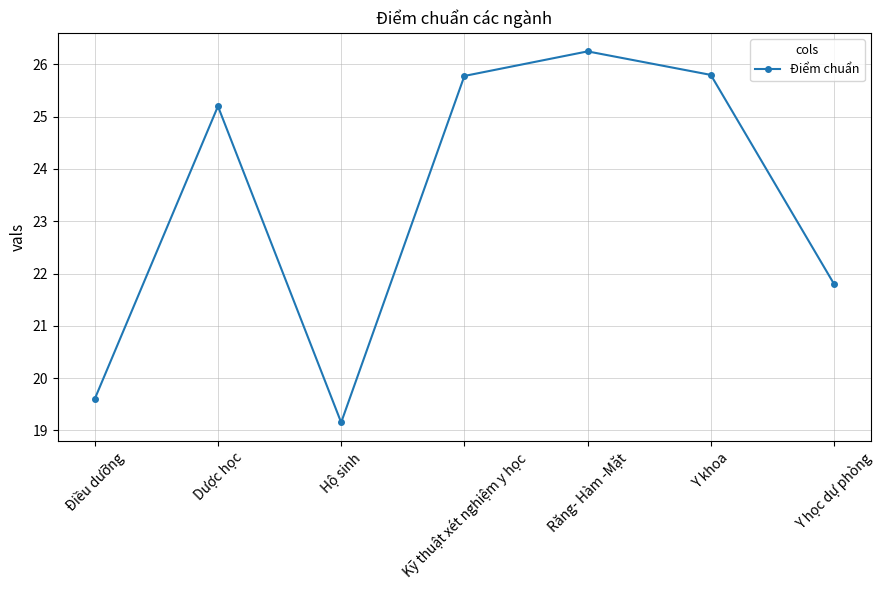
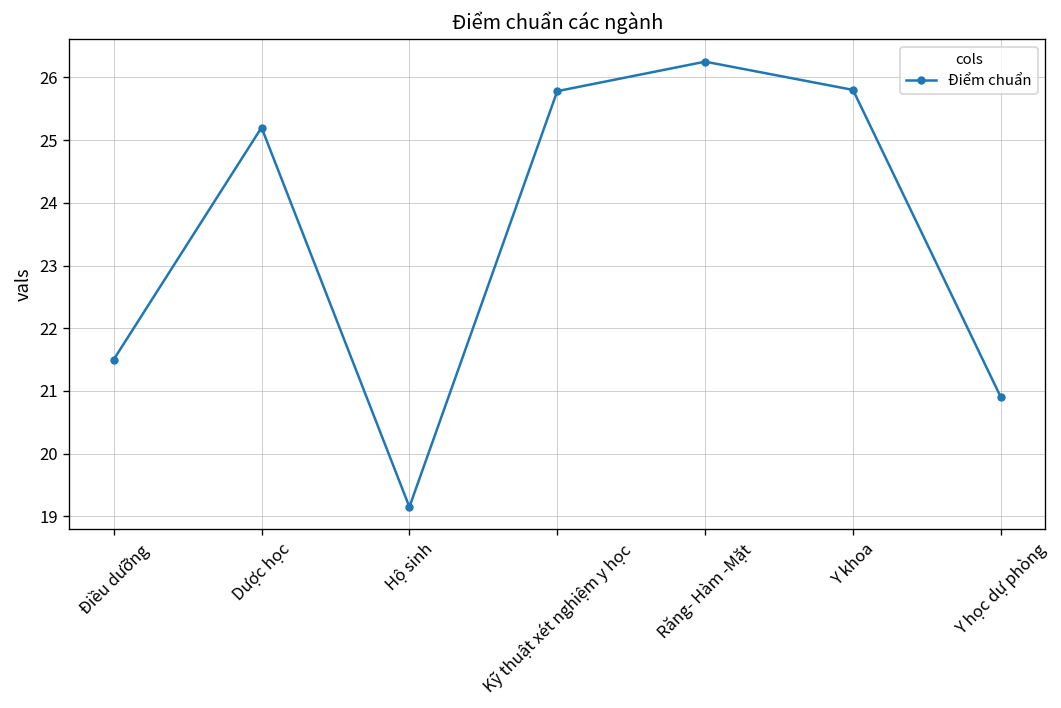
Điều dưỡng: 19.6 -> 21.5
Y học dự phòng: 21.8 -> 20.9
